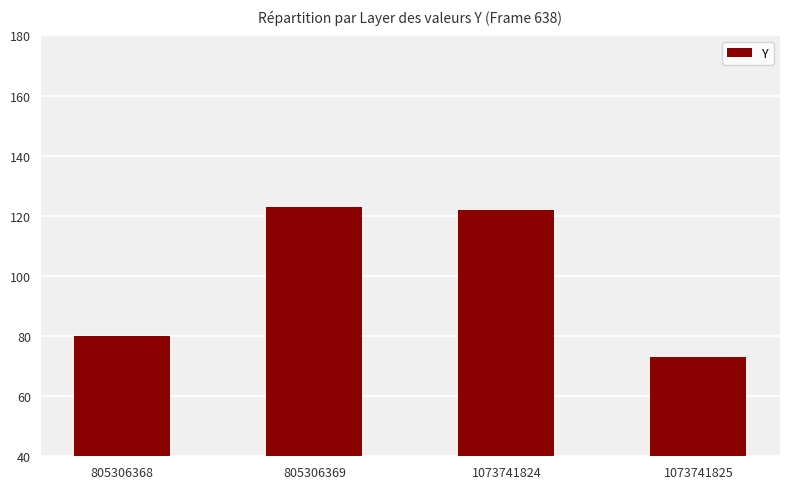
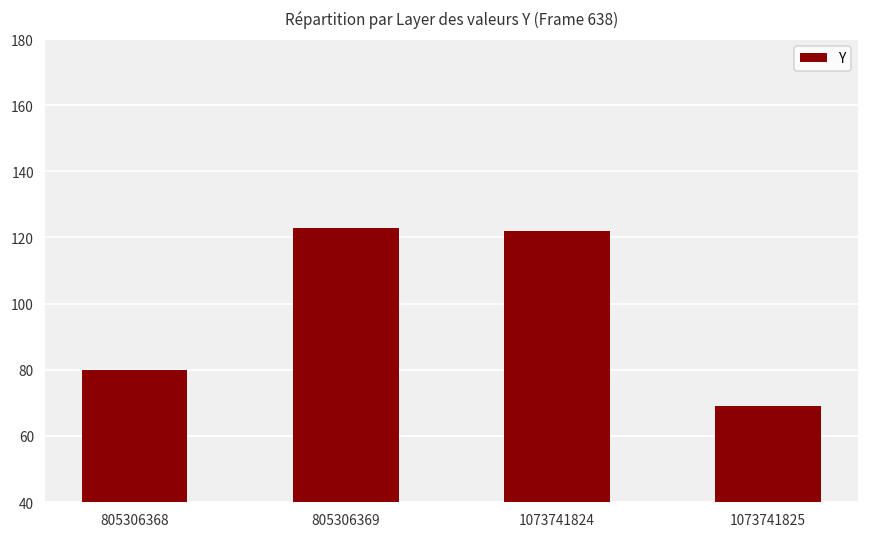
1073741825: 73 -> 69
